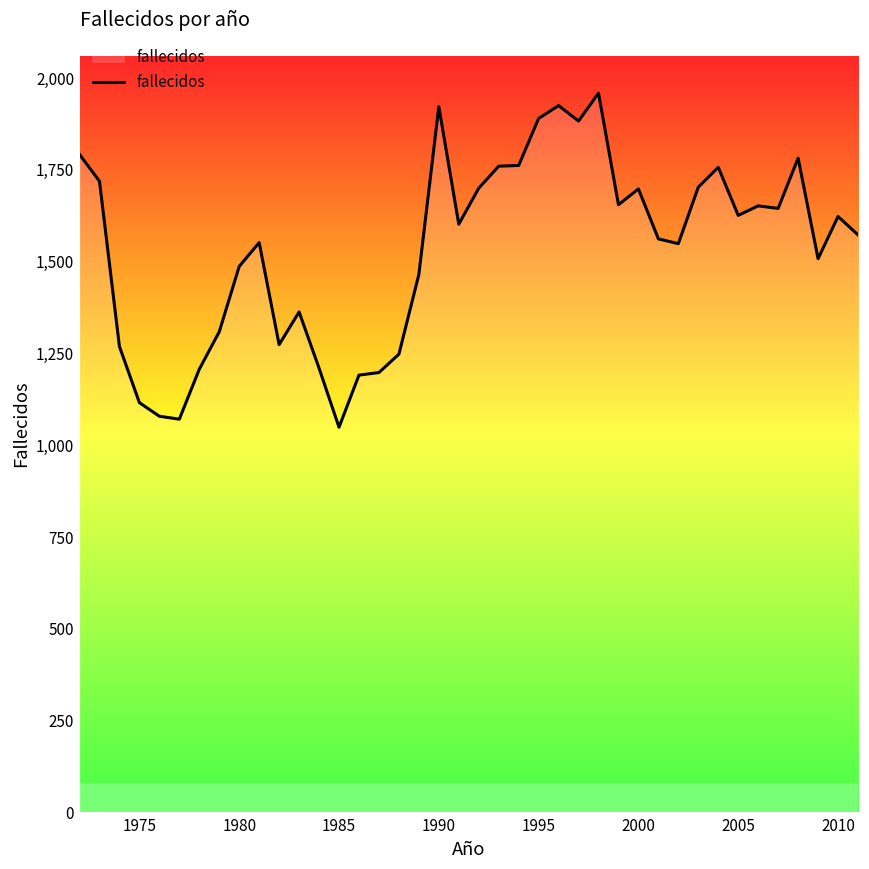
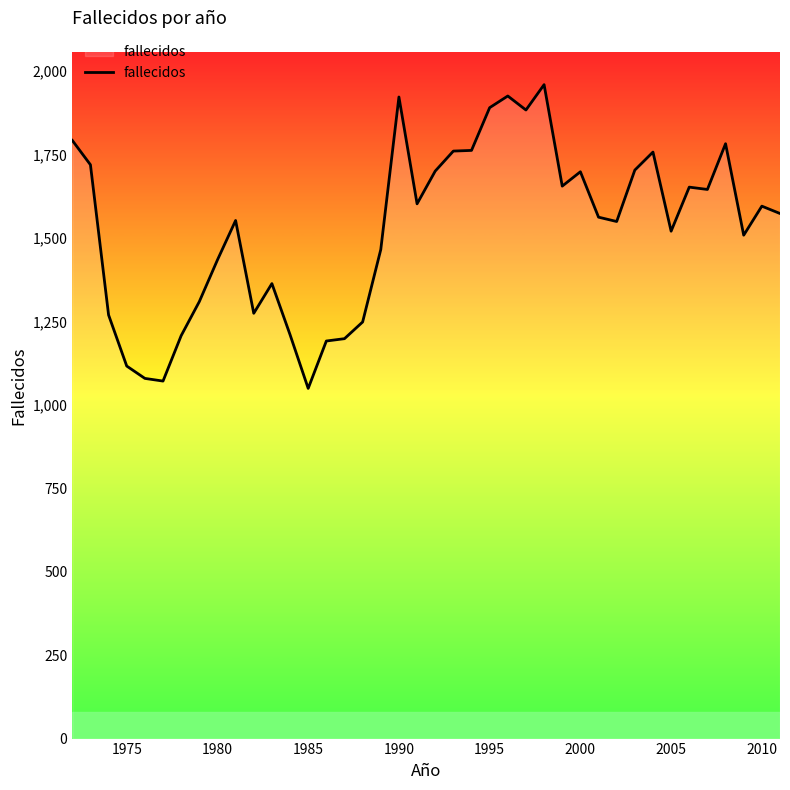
1980: 1,490 -> 1,430
2005: 1,630 -> 1,520
2010: 1,620 -> 1,600
